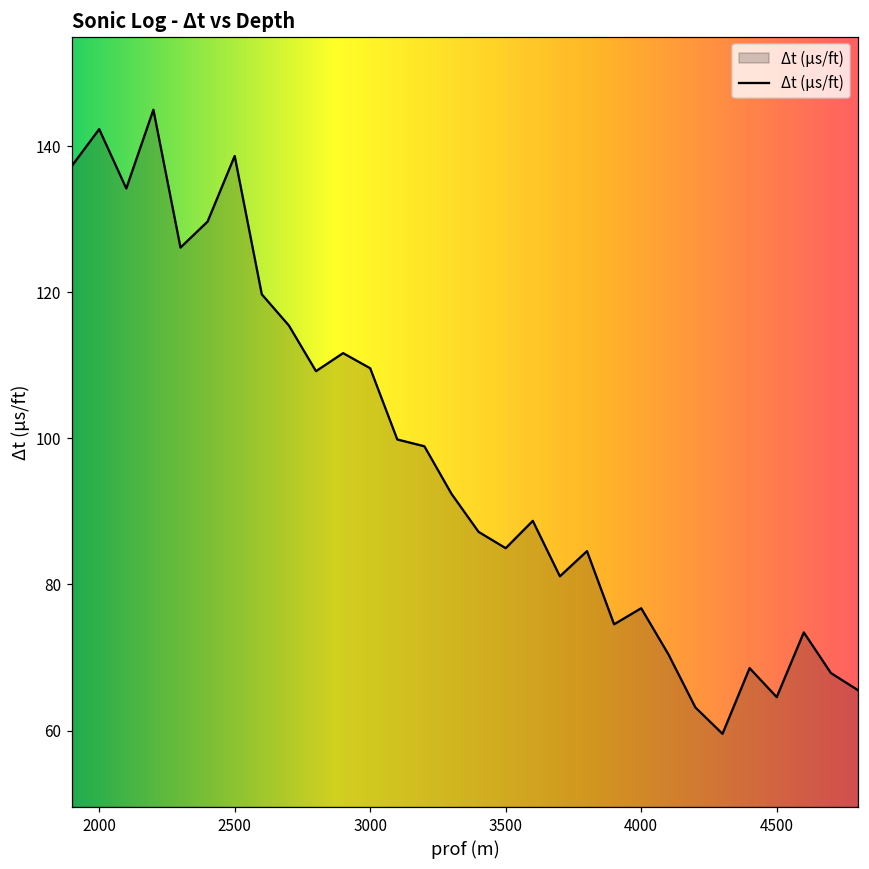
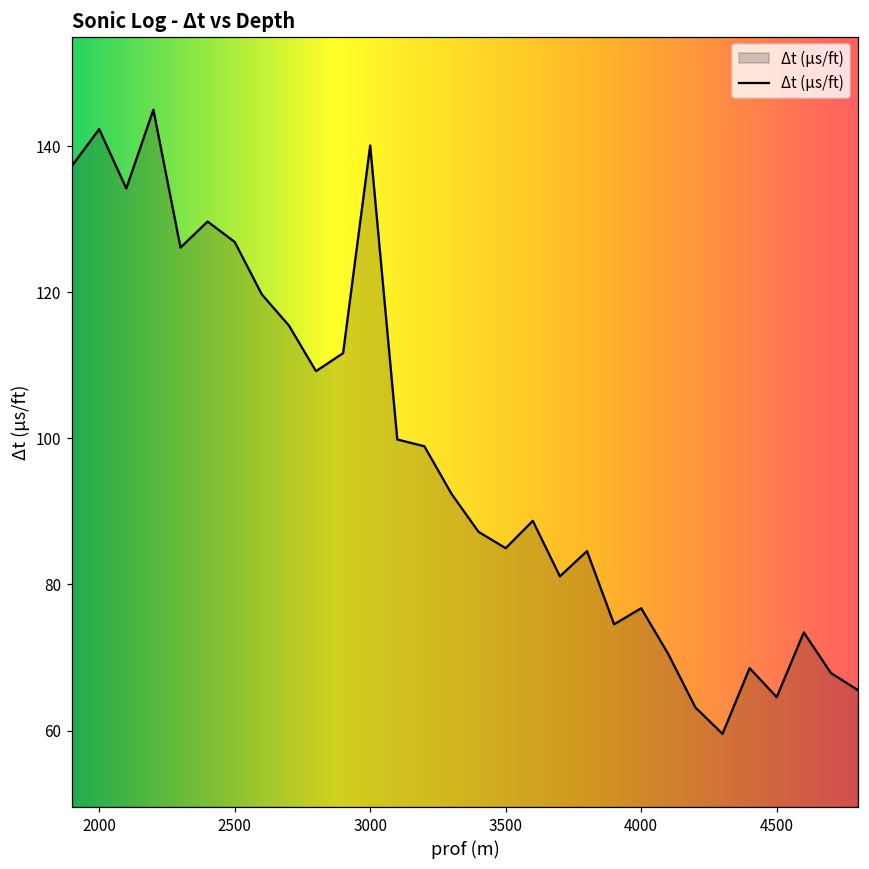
2500: 139 -> 127
3000: 110 -> 140
